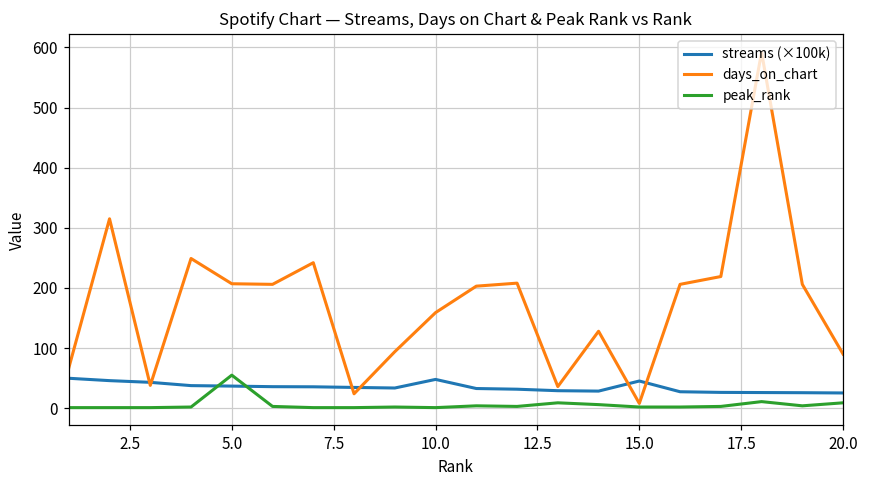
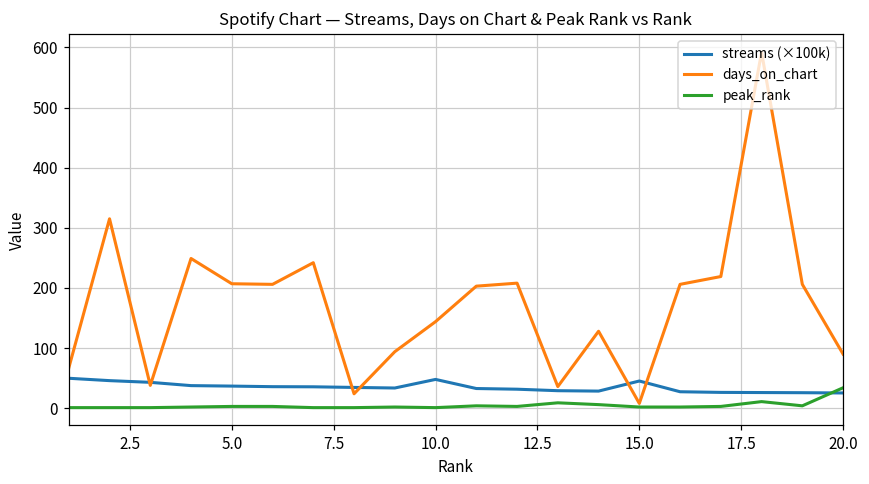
peak_rank, 5.0: 60 -> 0
days_on_chart, 10.0: 160 -> 140
peak_rank, 20.0: 10 -> 30
